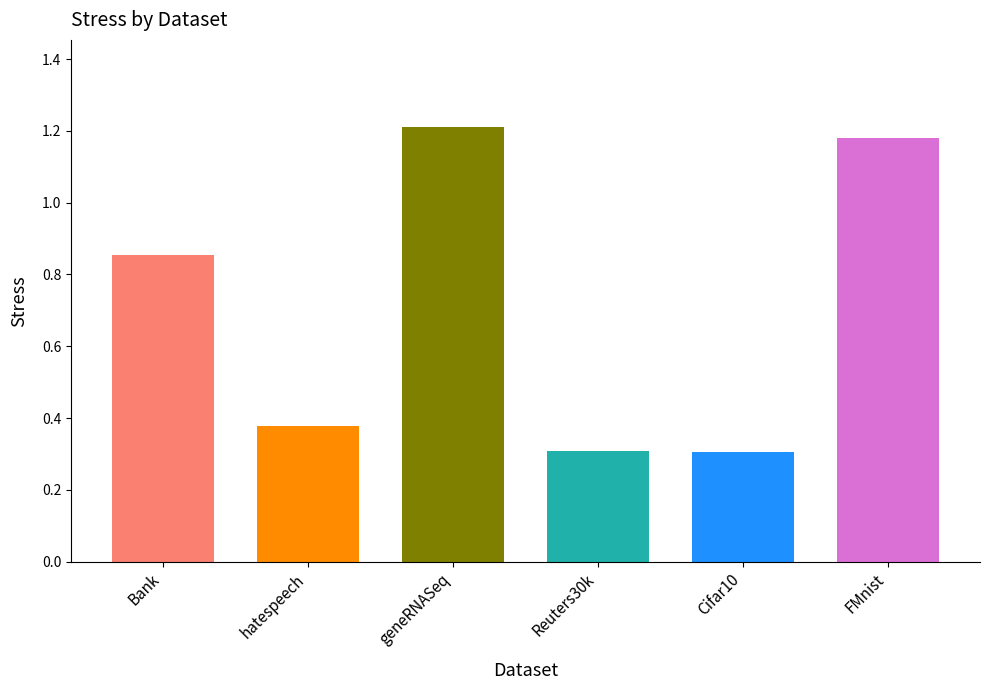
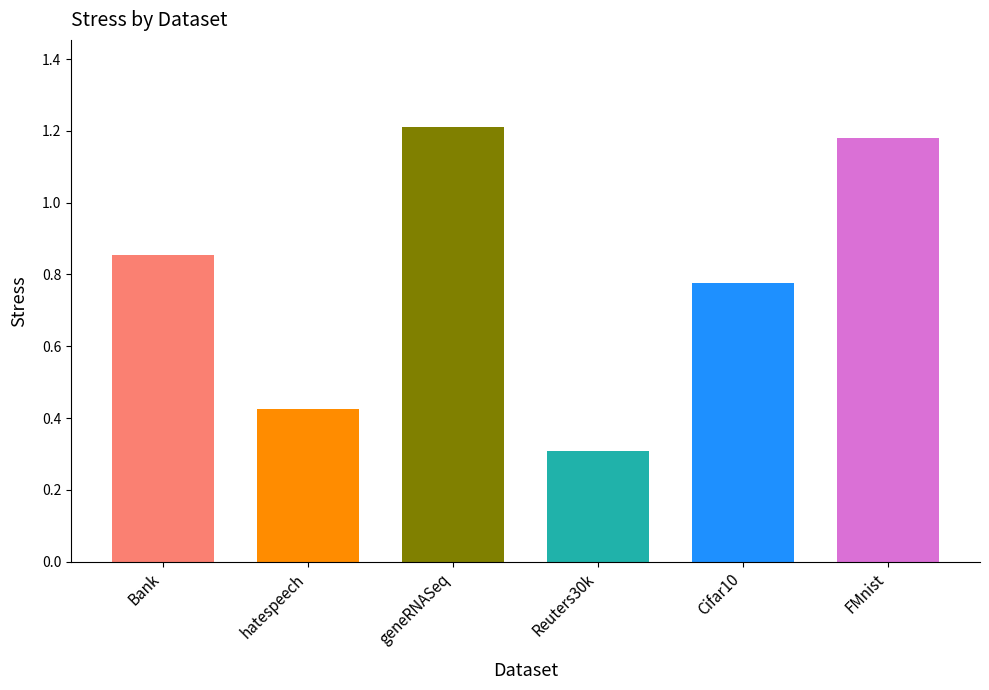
hatespeech: 0.38 -> 0.43
Cifar10: 0.31 -> 0.78
